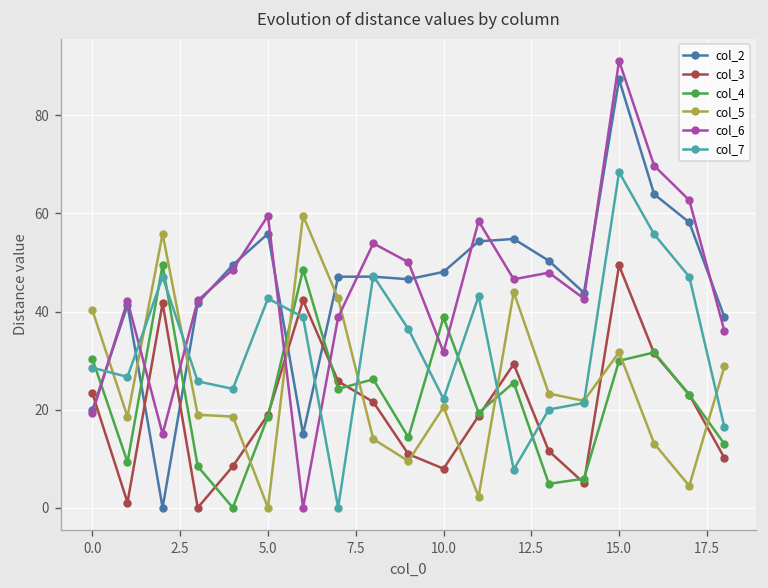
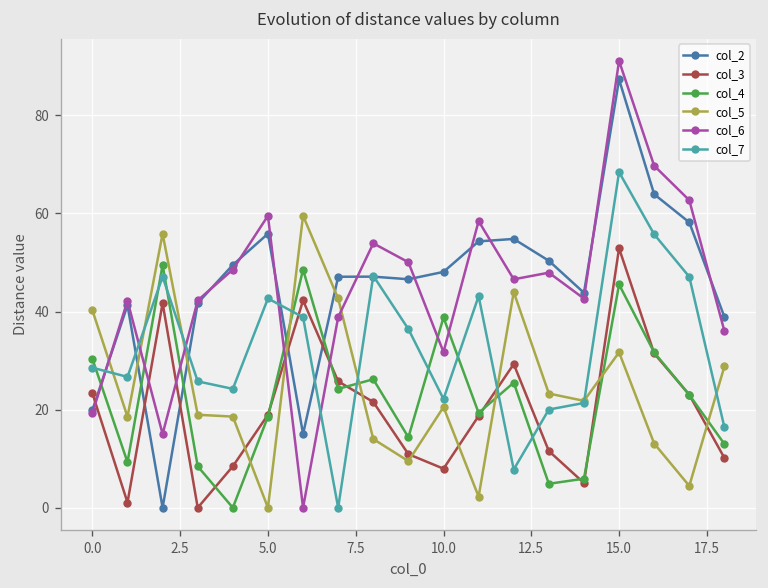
col_3, 15.0: 49 -> 53
col_4, 15.0: 30 -> 46
